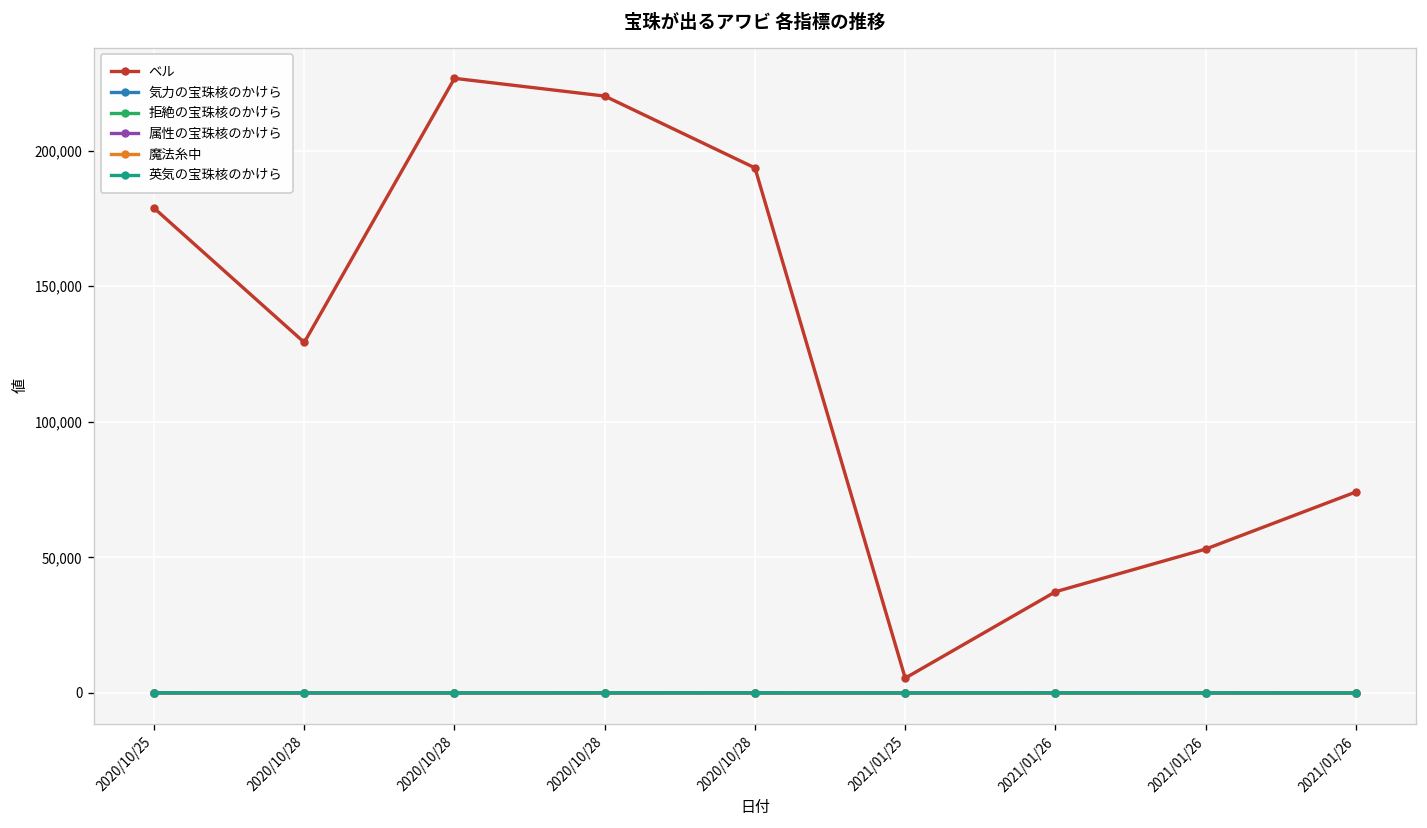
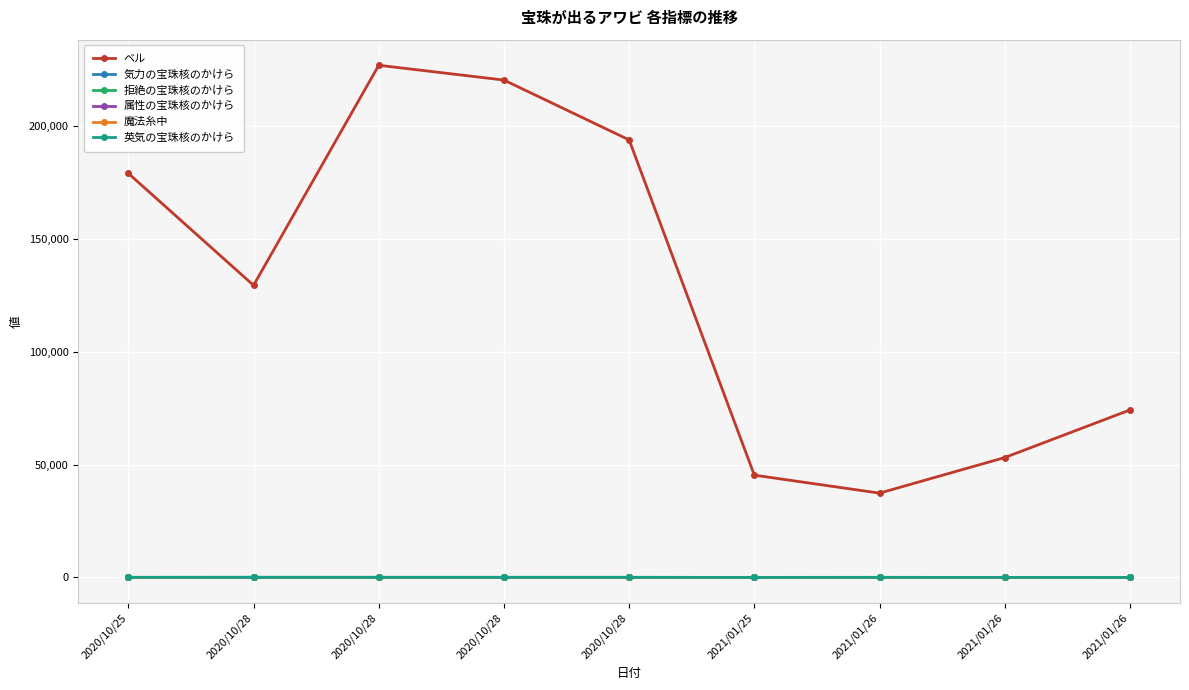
ベル, 2021/01/25: 5,000 -> 45,000
